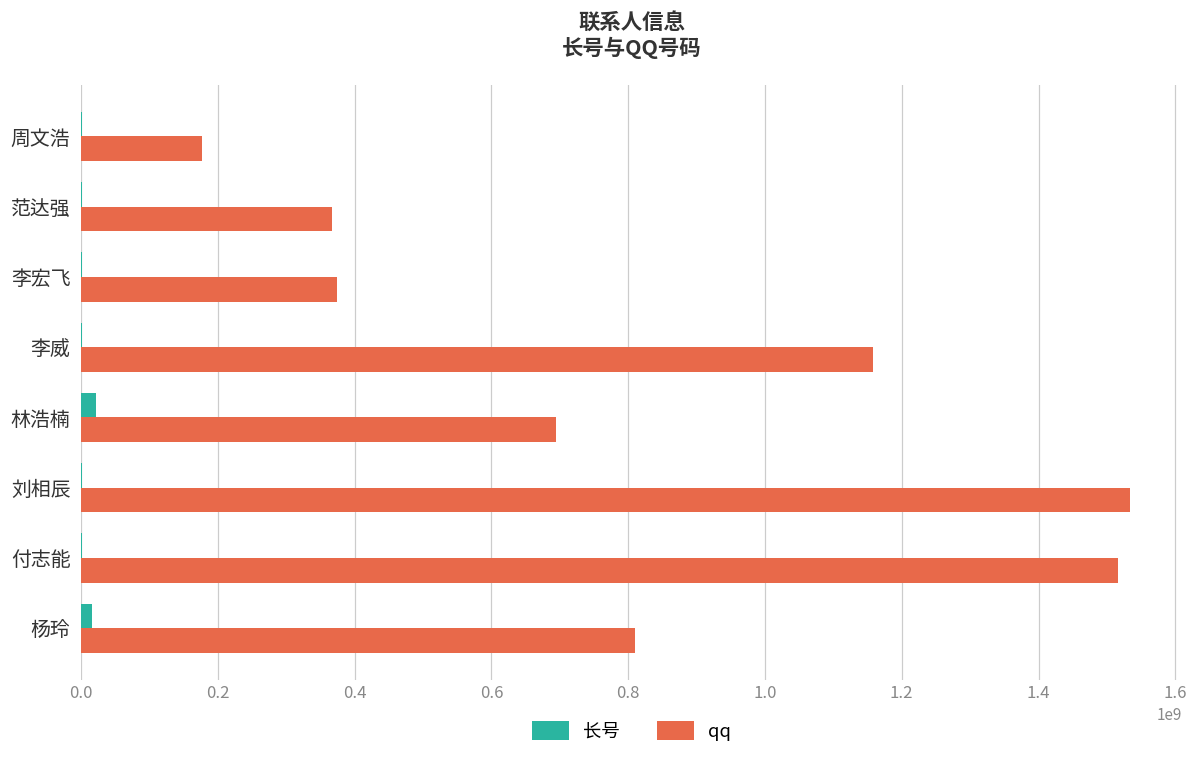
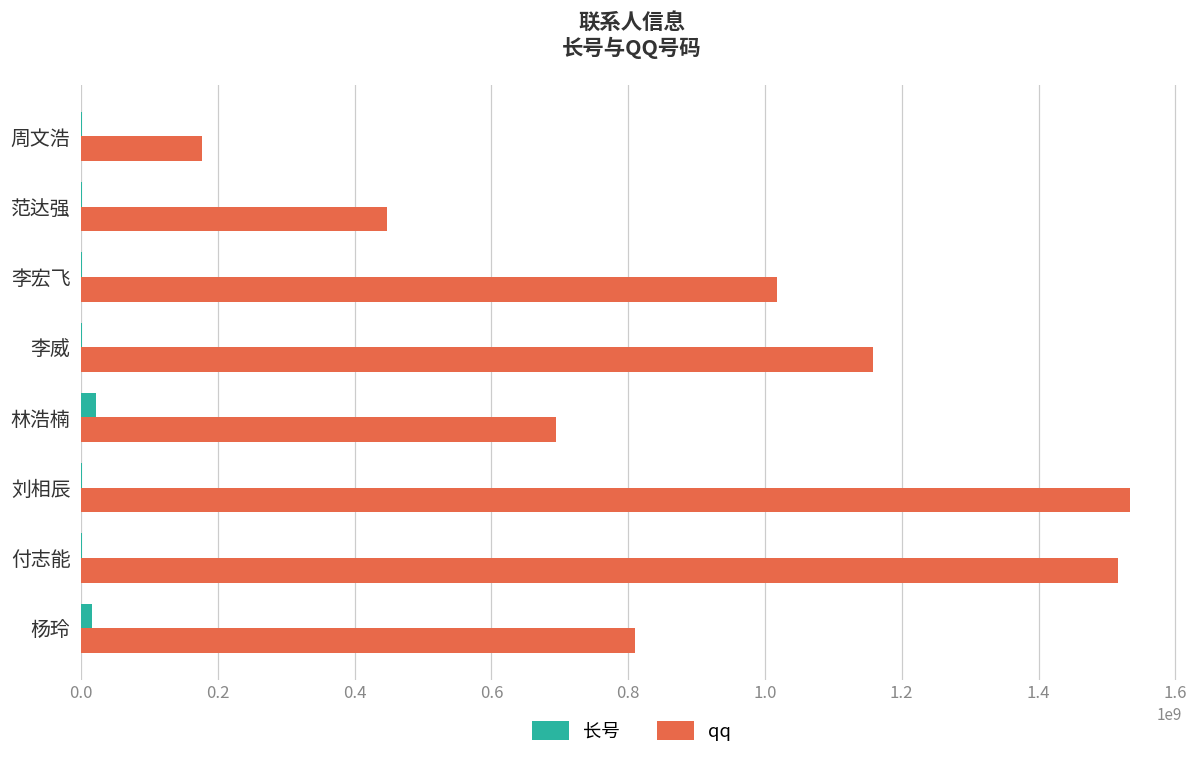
qq, 范达强: 370000000 -> 450000000
qq, 李宏飞: 370000000 -> 1020000000
